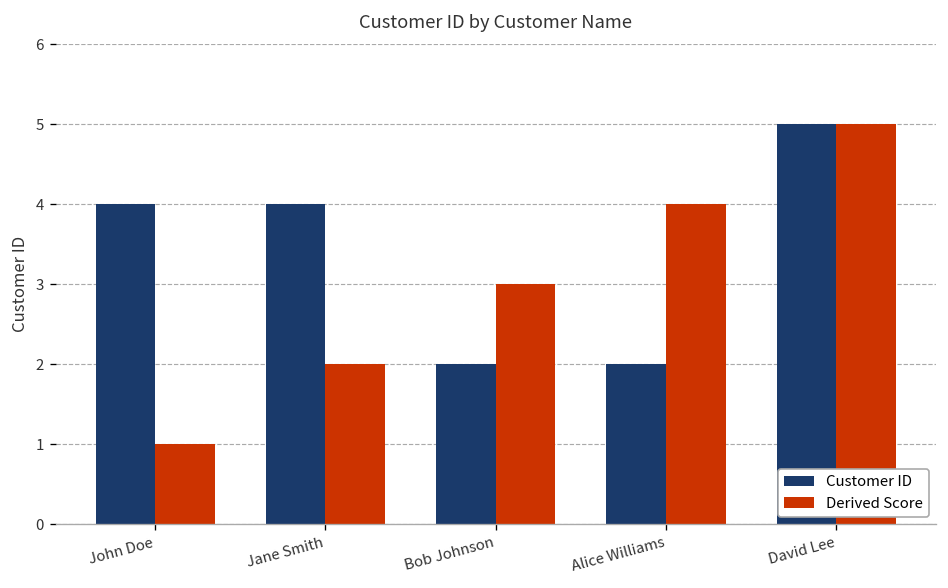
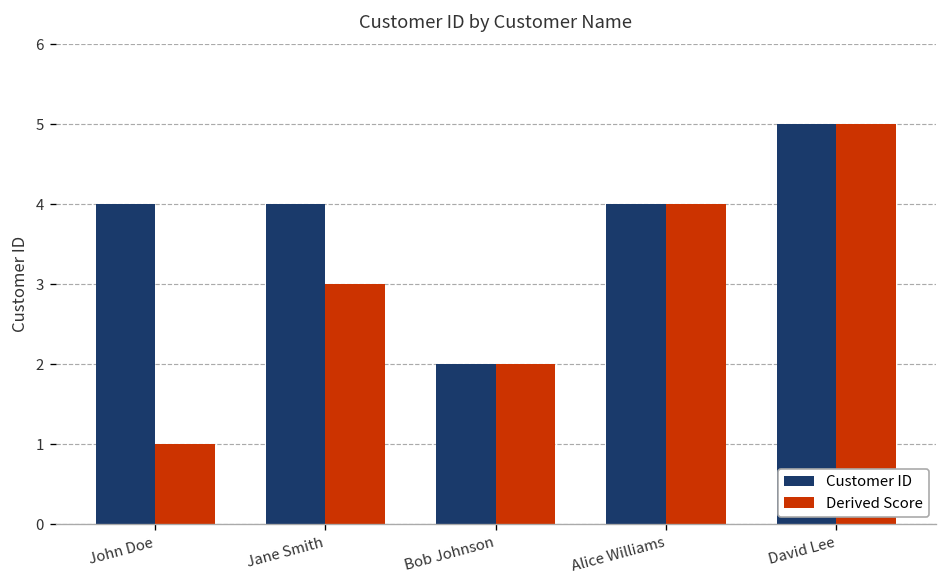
Derived Score, Jane Smith: 2 -> 3
Derived Score, Bob Johnson: 3 -> 2
Customer ID, Alice Williams: 2 -> 4
